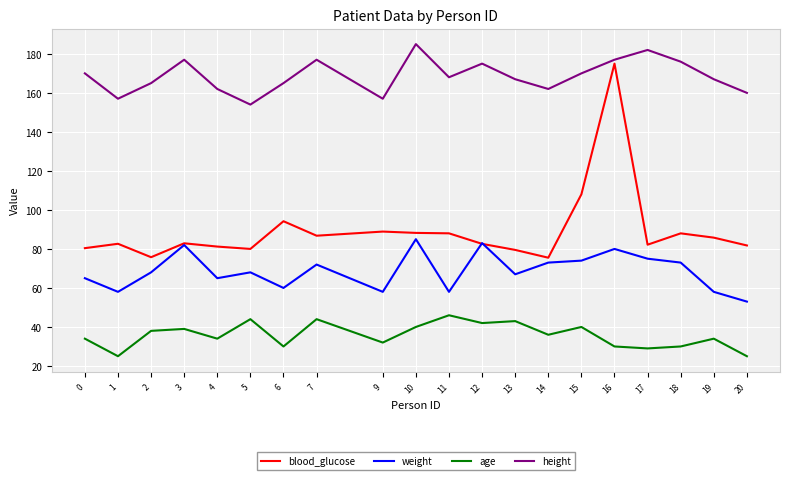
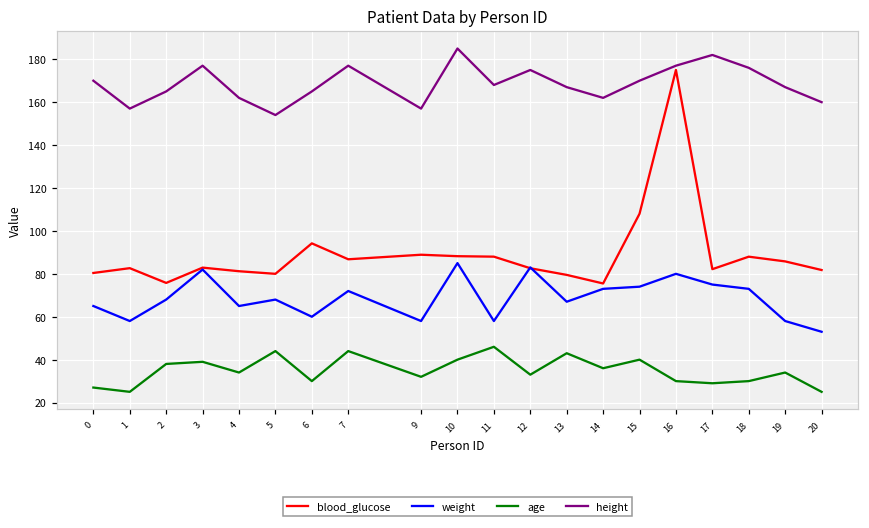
age, 0: 34 -> 27
age, 12: 42 -> 33
